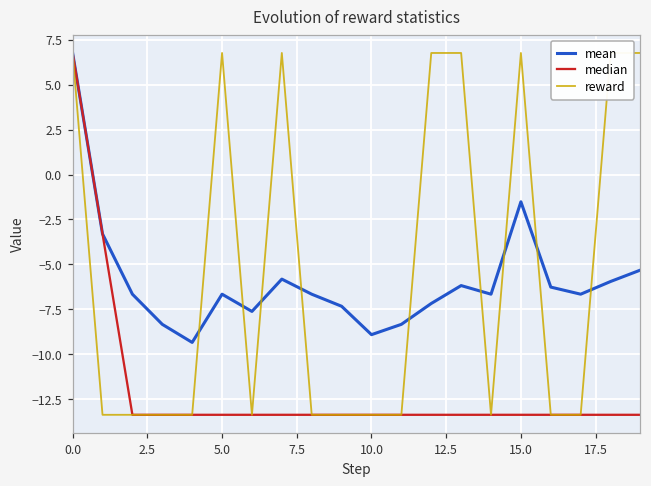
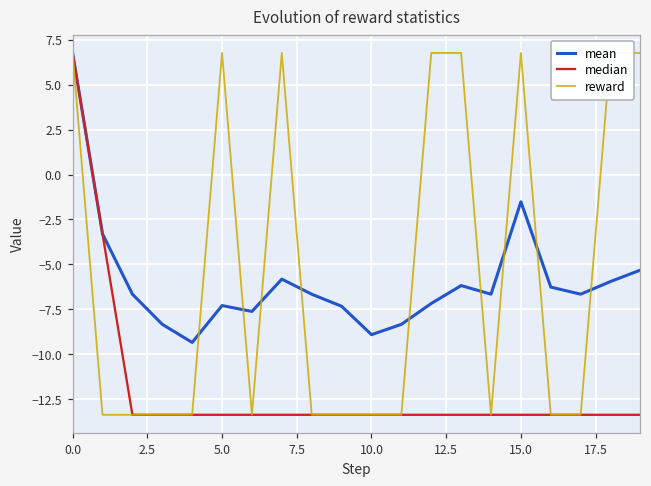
mean, 5.0: -6.7 -> -7.3
